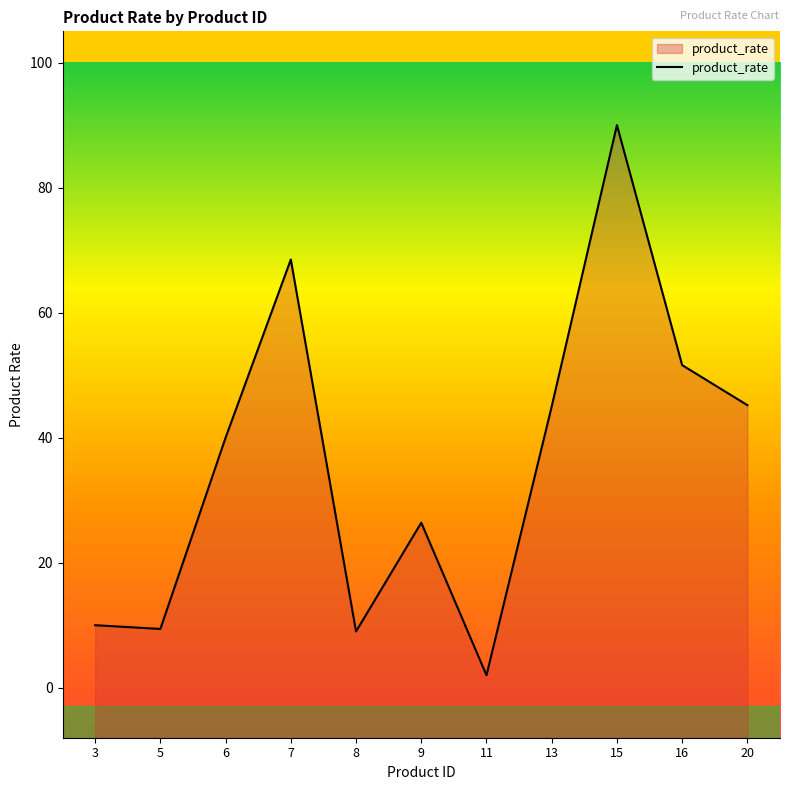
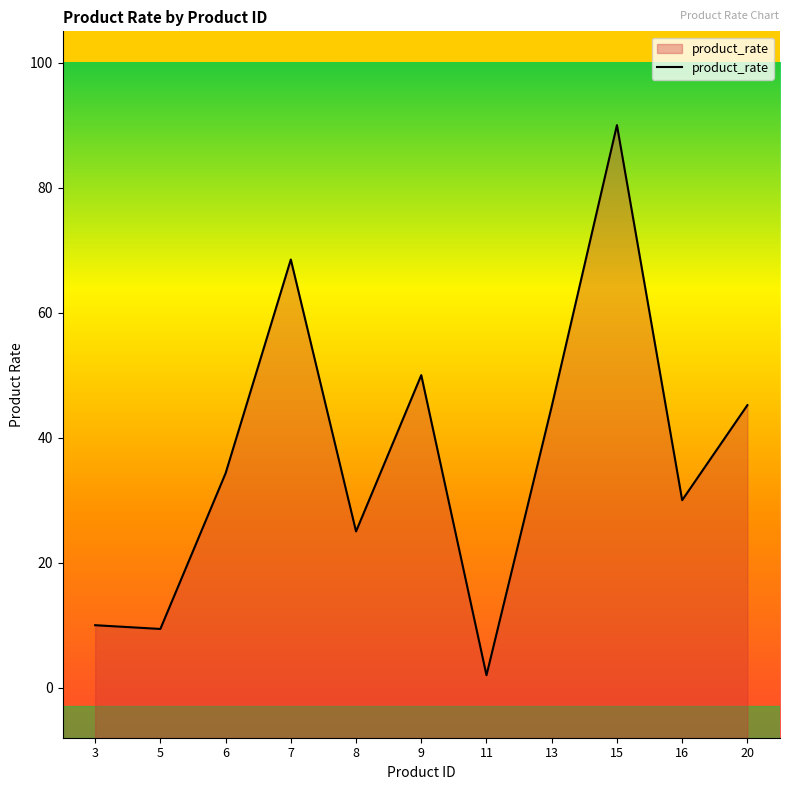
6: 40 -> 34
8: 9 -> 25
9: 26 -> 50
16: 52 -> 30
